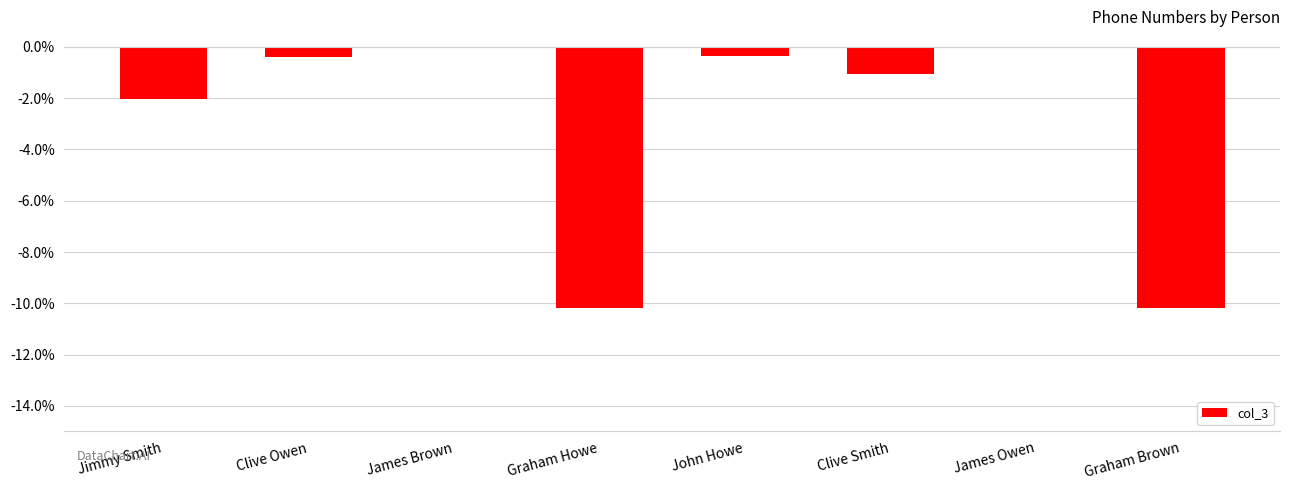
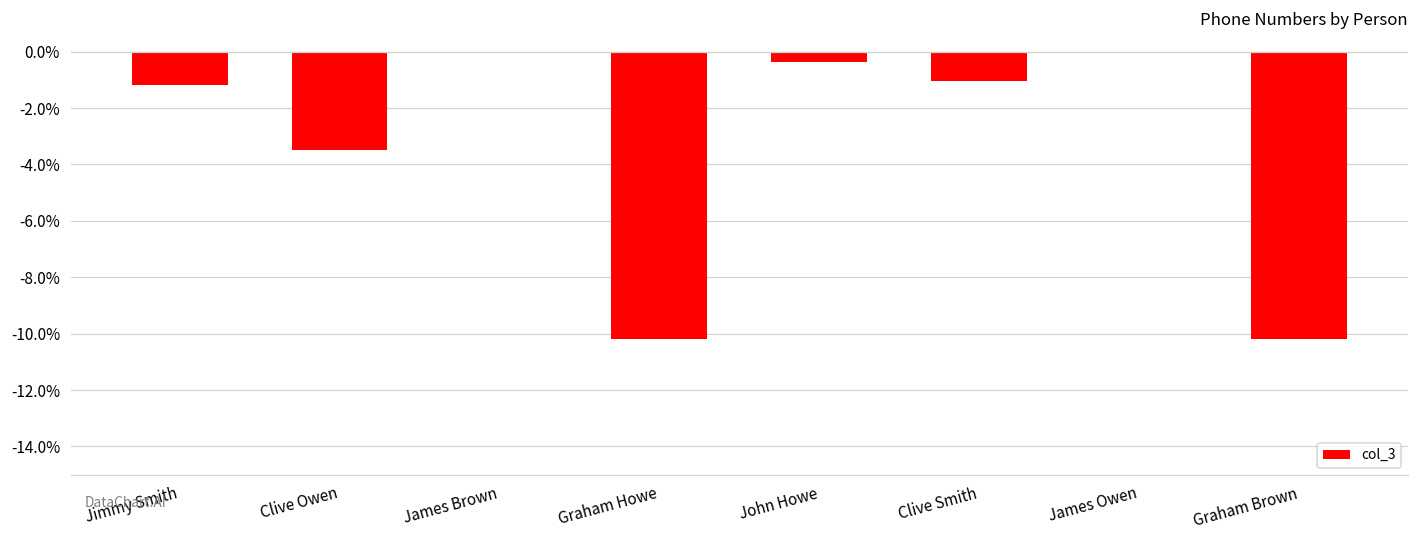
Jimmy Smith: -2.0% -> -1.2%
Clive Owen: -0.4% -> -3.5%
